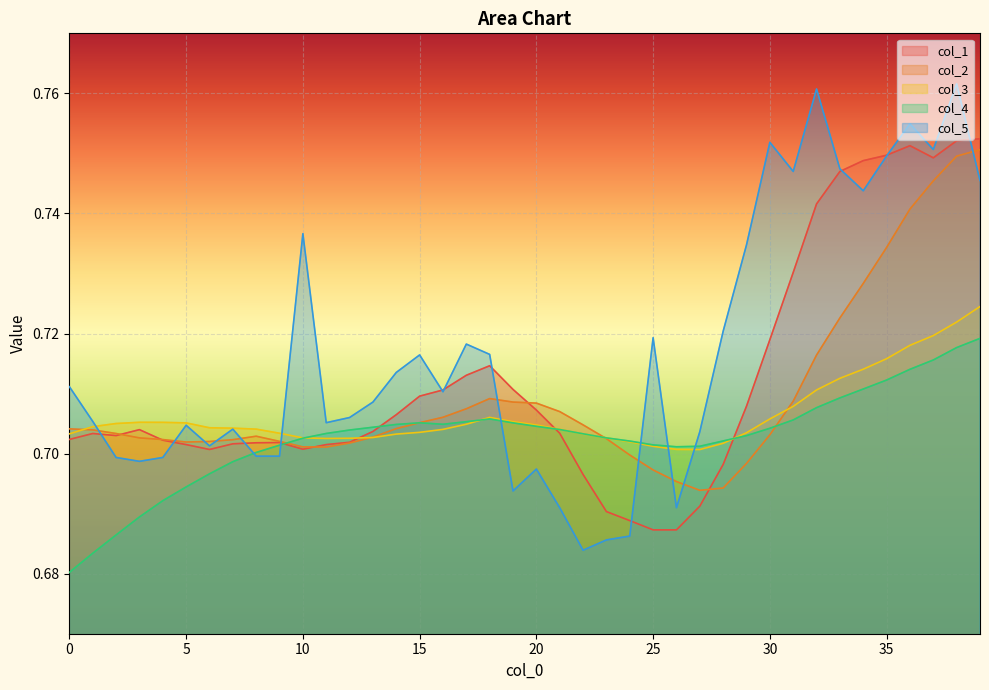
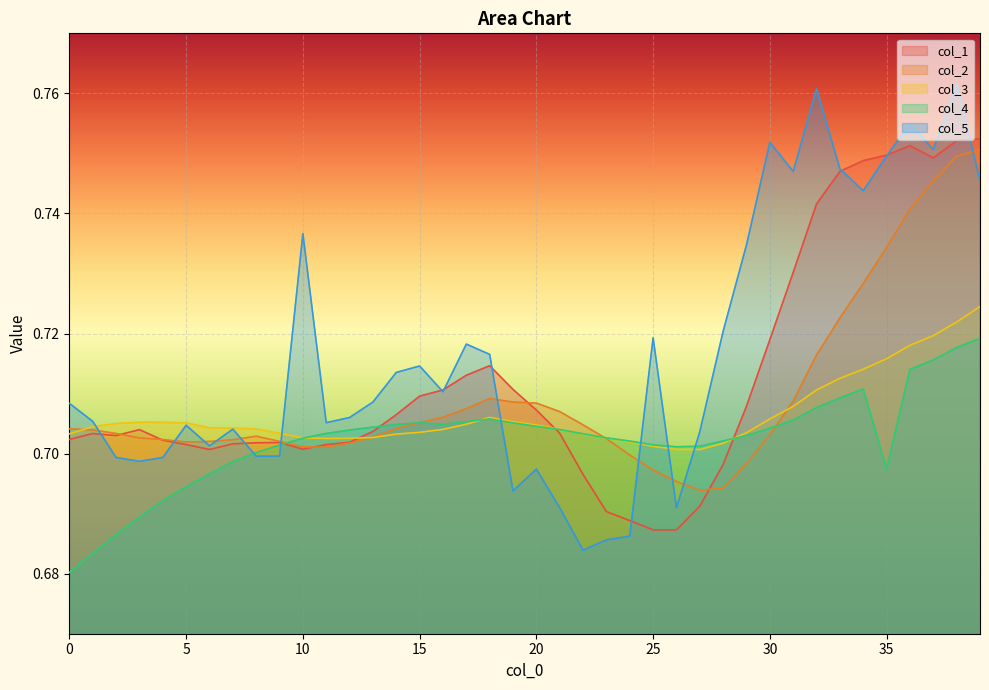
col_5, 0: 0.711 -> 0.708
col_5, 15: 0.716 -> 0.715
col_4, 35: 0.712 -> 0.697
